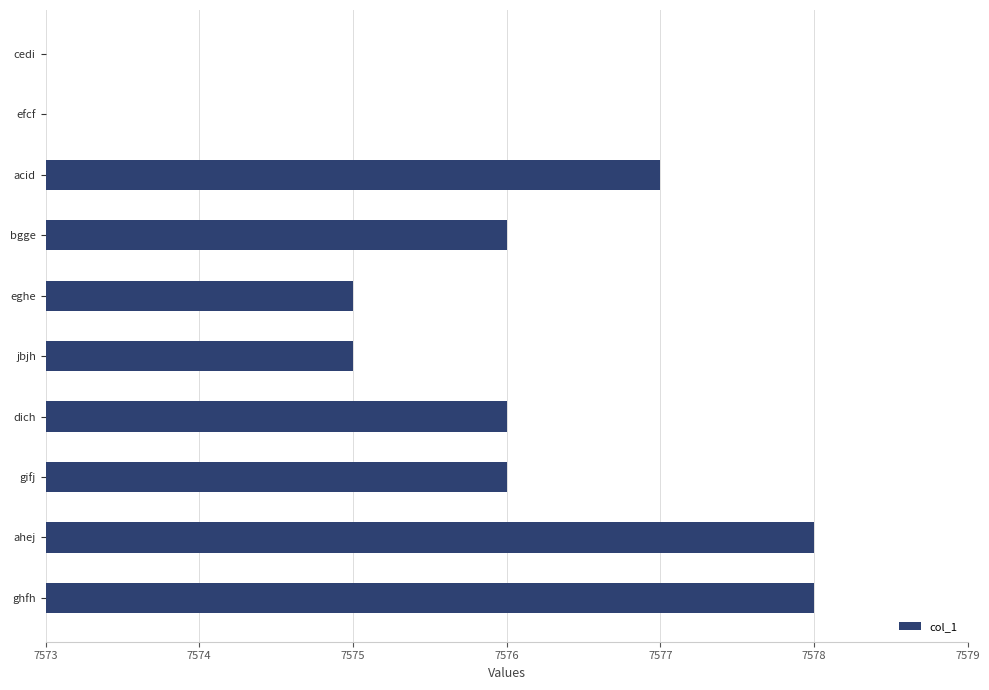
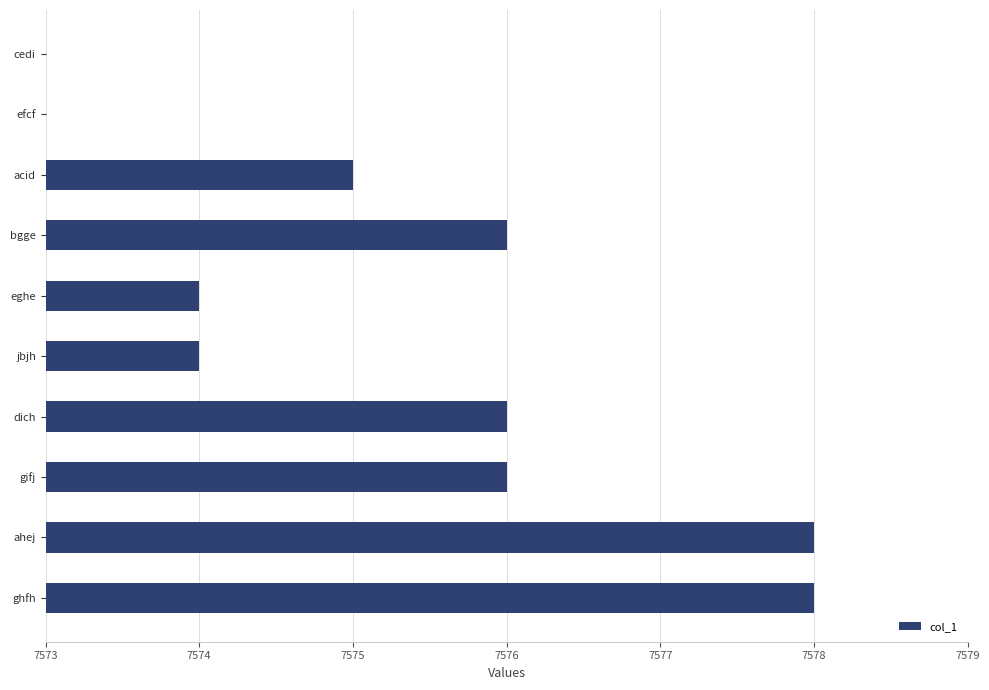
acid: 7577 -> 7575
eghe: 7575 -> 7574
jbjh: 7575 -> 7574
